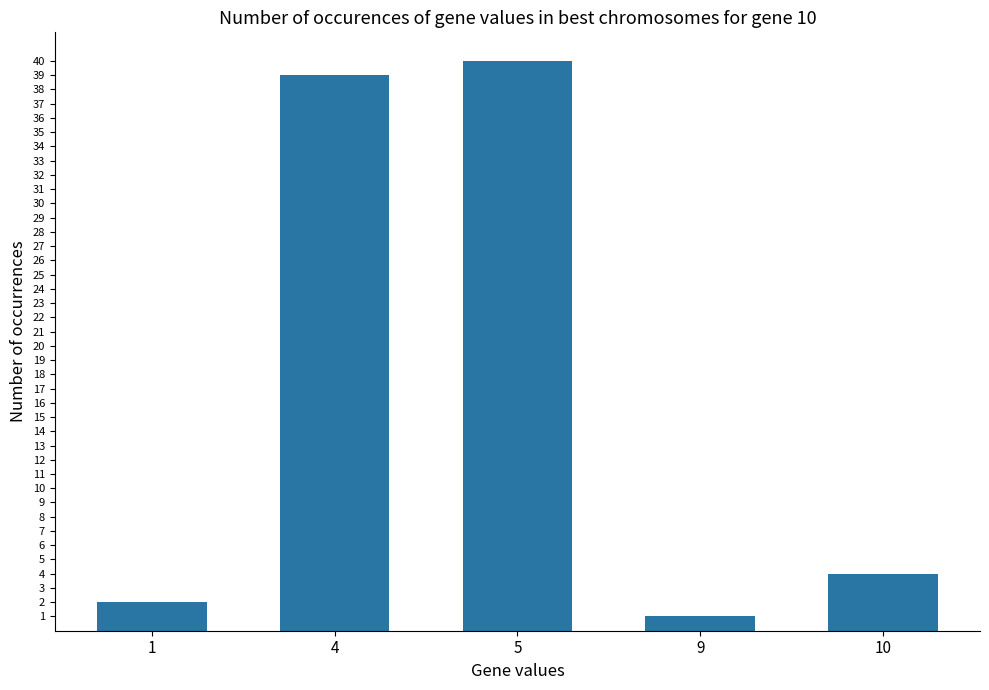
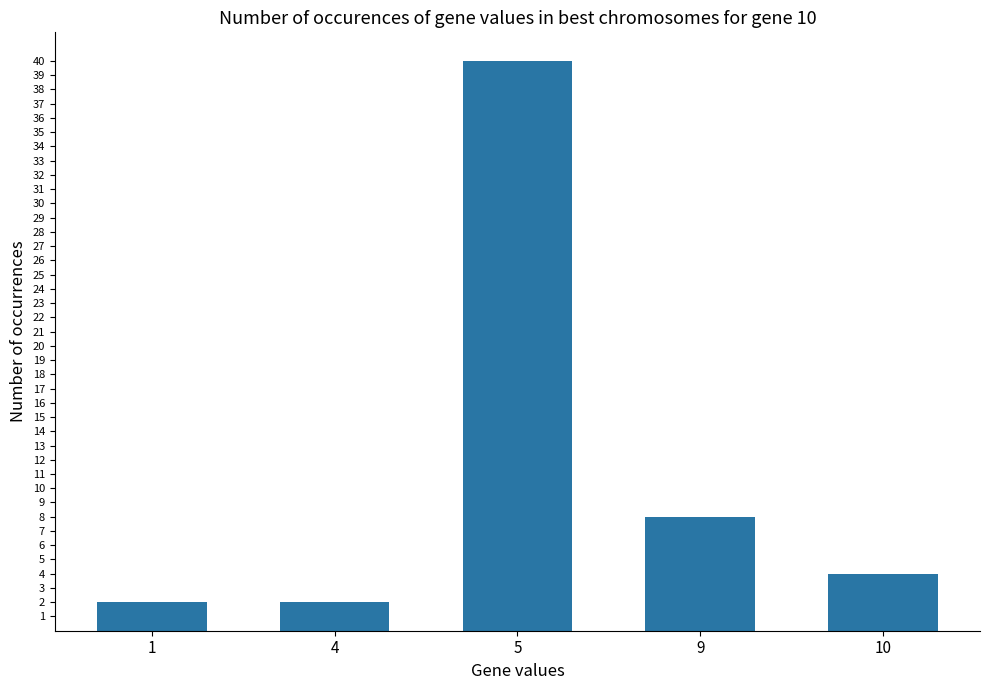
4: 39 -> 2
9: 1 -> 8
